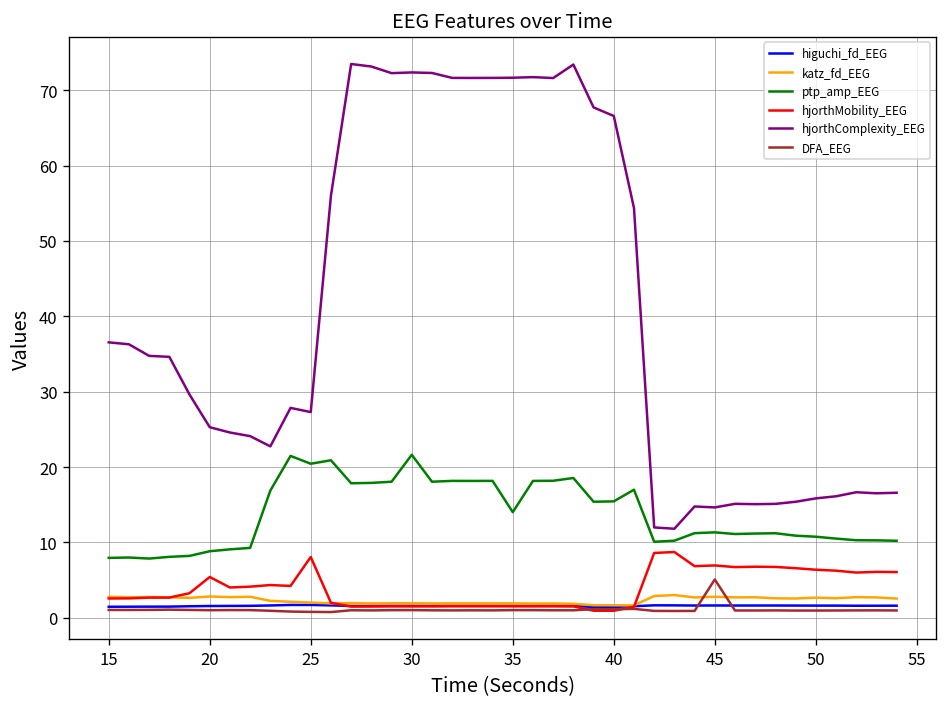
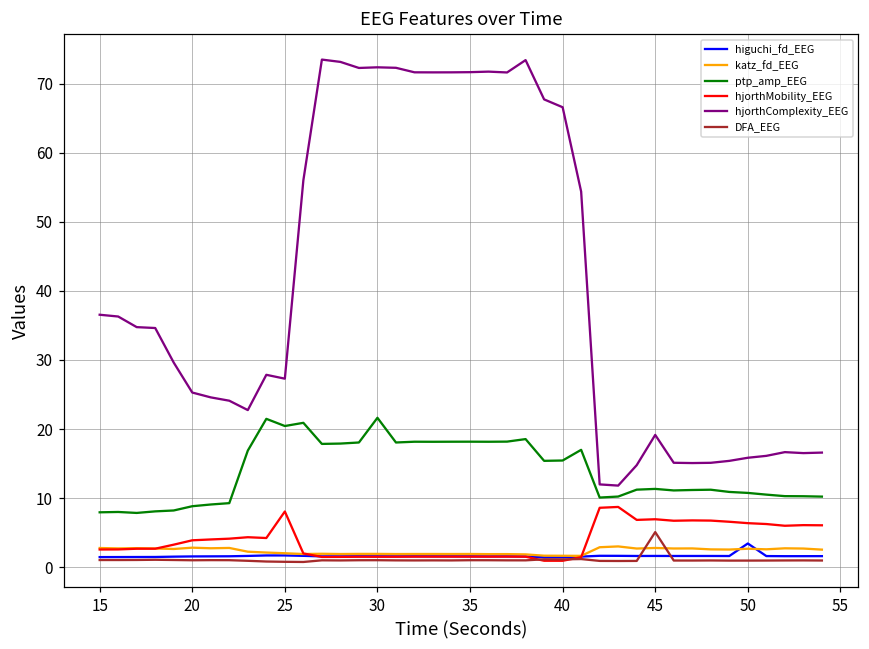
hjorthMobility_EEG, 20: 5 -> 4
ptp_amp_EEG, 35: 14 -> 18
hjorthComplexity_EEG, 45: 15 -> 19
higuchi_fd_EEG, 50: 2 -> 3
